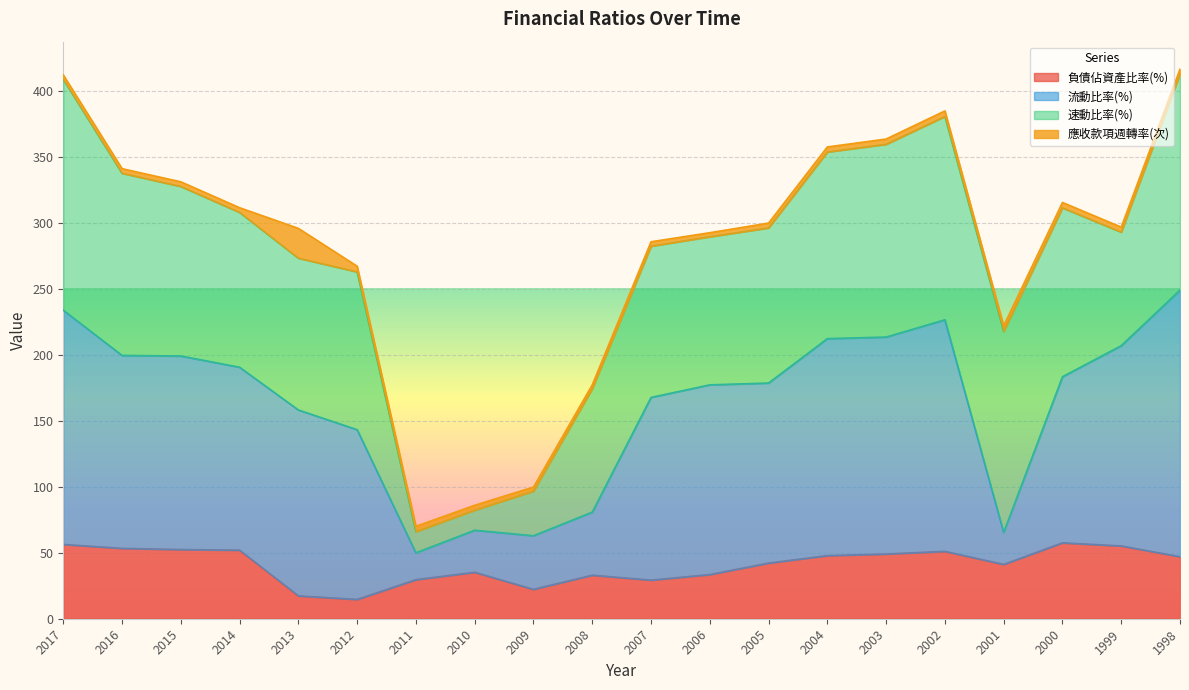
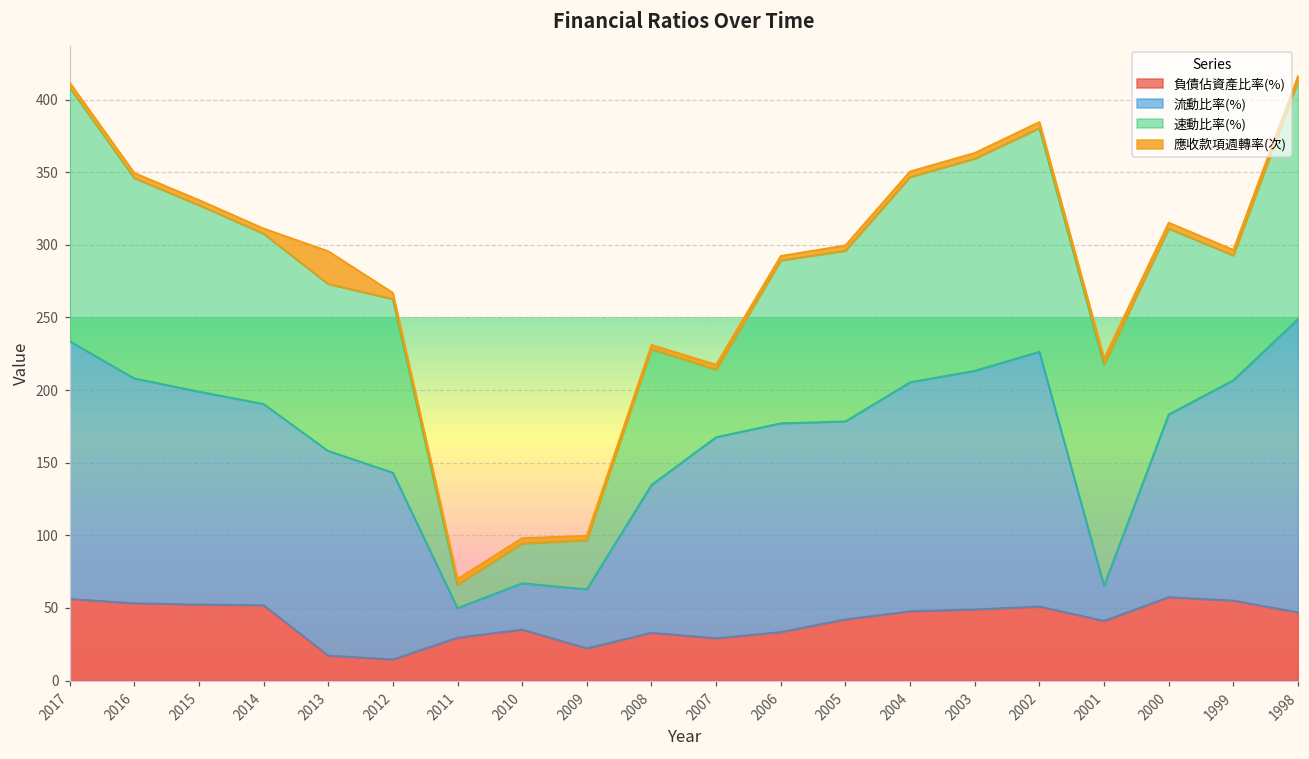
流動比率(%), 2016: 146 -> 155
速動比率(%), 2010: 15 -> 27
流動比率(%), 2008: 48 -> 102
速動比率(%), 2007: 115 -> 47
流動比率(%), 2004: 164 -> 158
